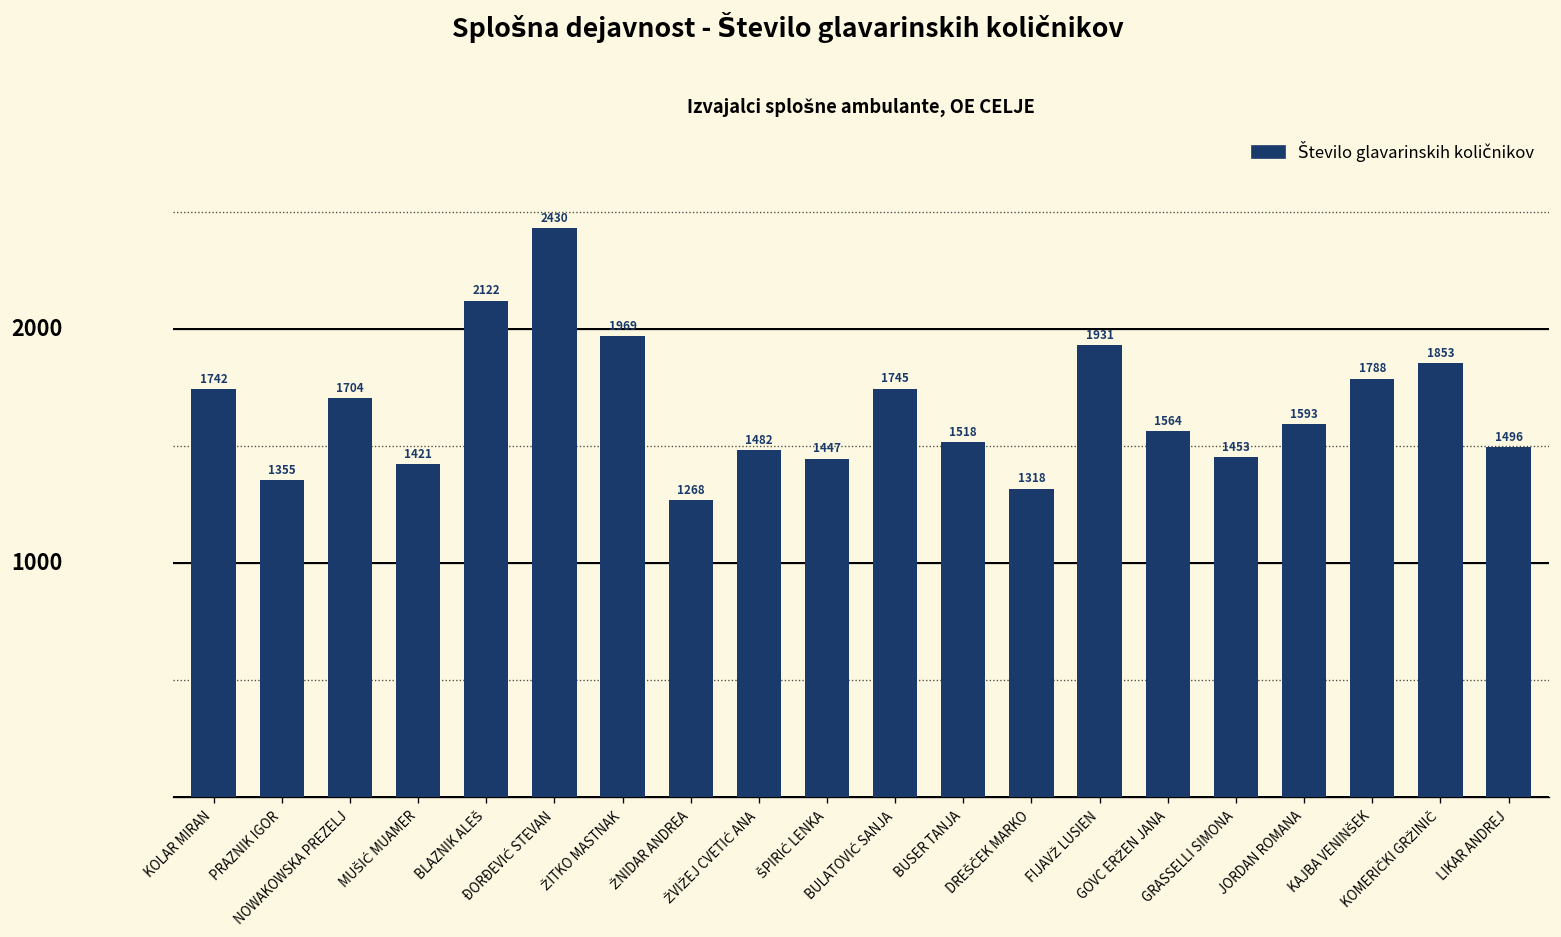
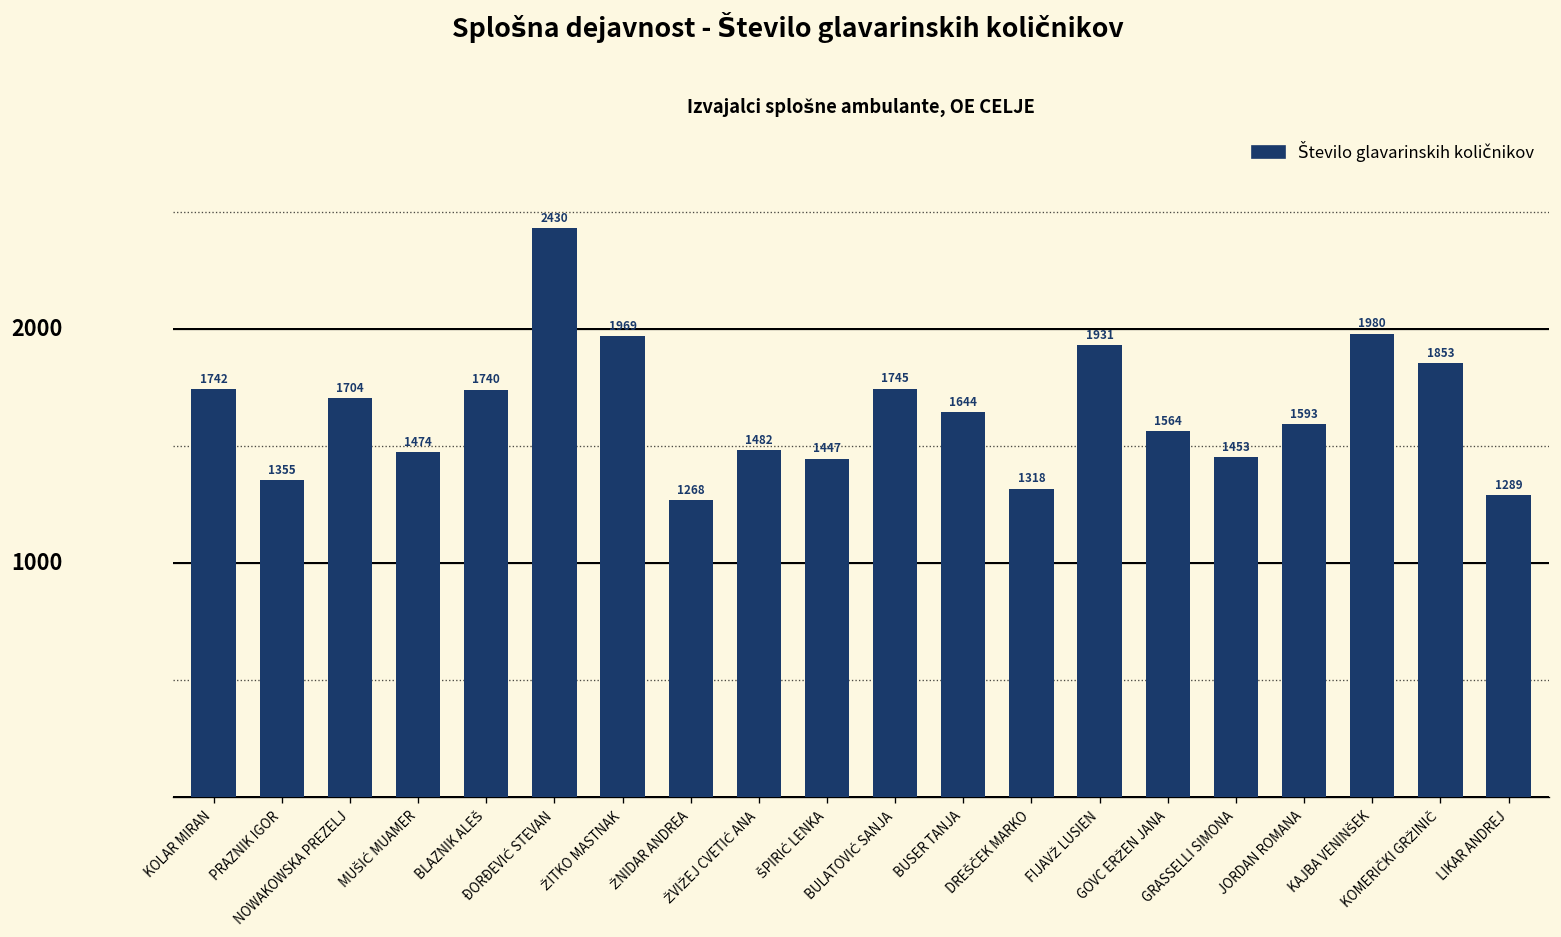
MUŠIĆ MUAMER: 1421 -> 1474
BLAZNIK ALEŠ: 2122 -> 1740
BUSER TANJA: 1518 -> 1644
KAJBA VENINŠEK: 1788 -> 1980
LIKAR ANDREJ: 1496 -> 1289
